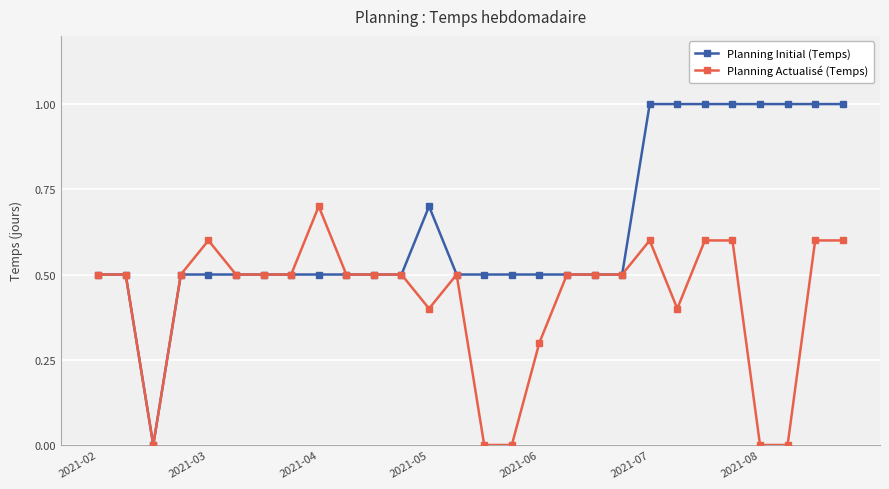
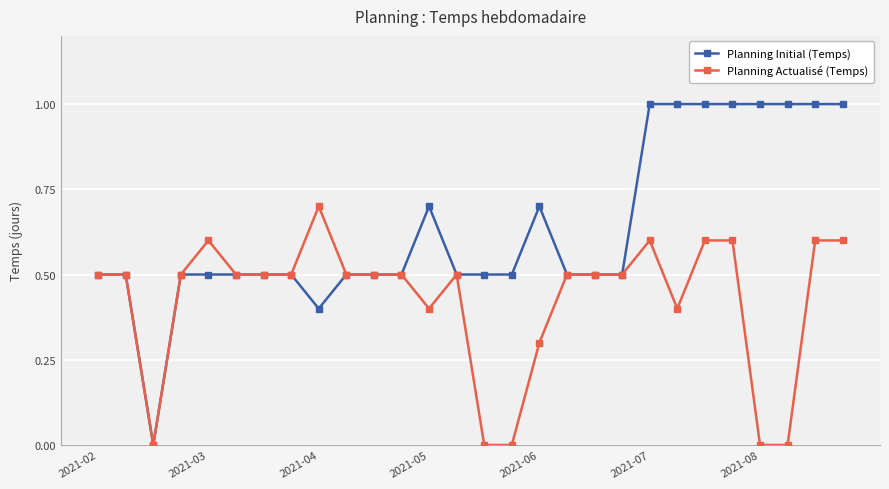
Planning Initial (Temps), 2021-04: 0.5 -> 0.4
Planning Initial (Temps), 2021-06: 0.5 -> 0.7
